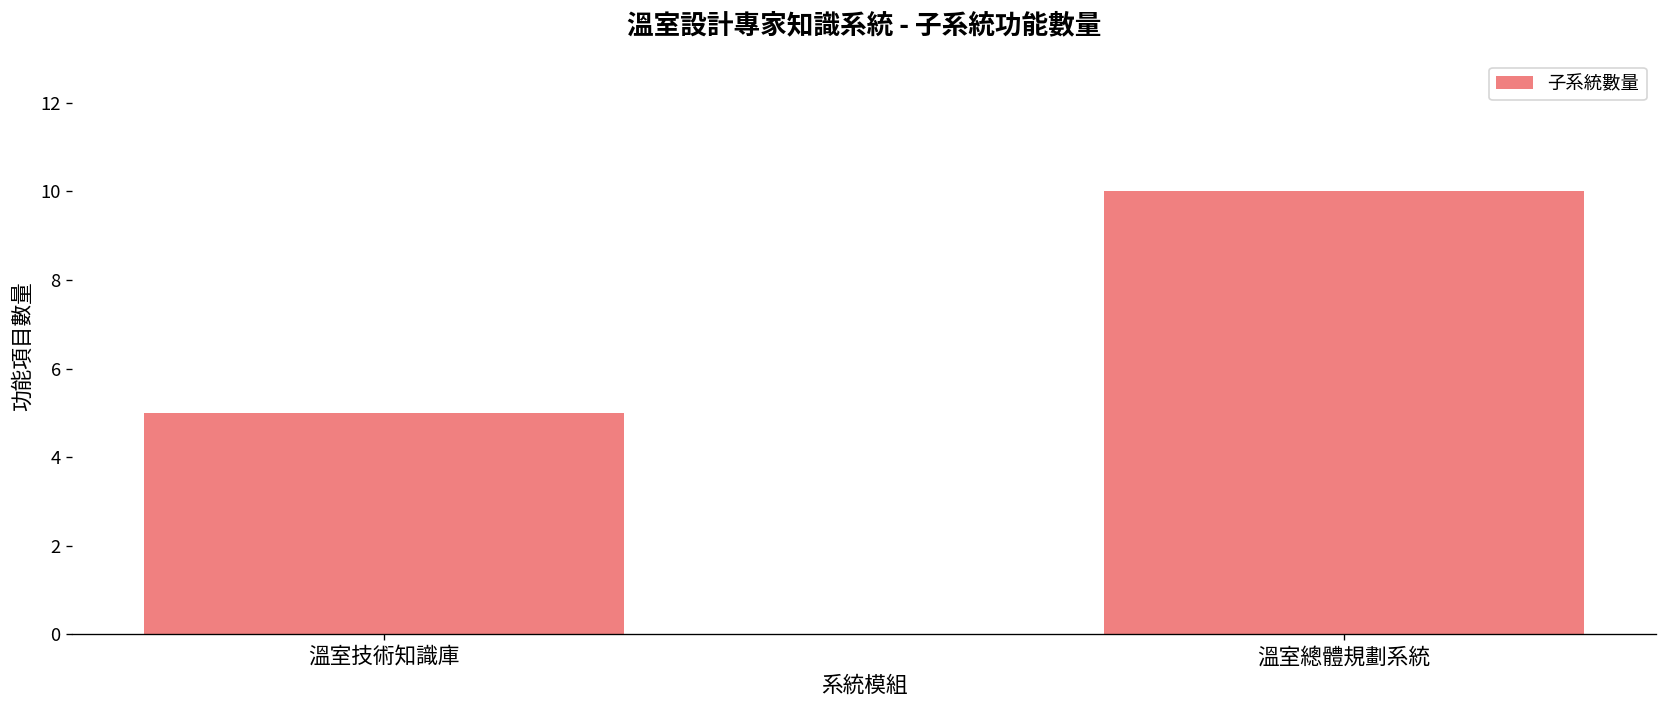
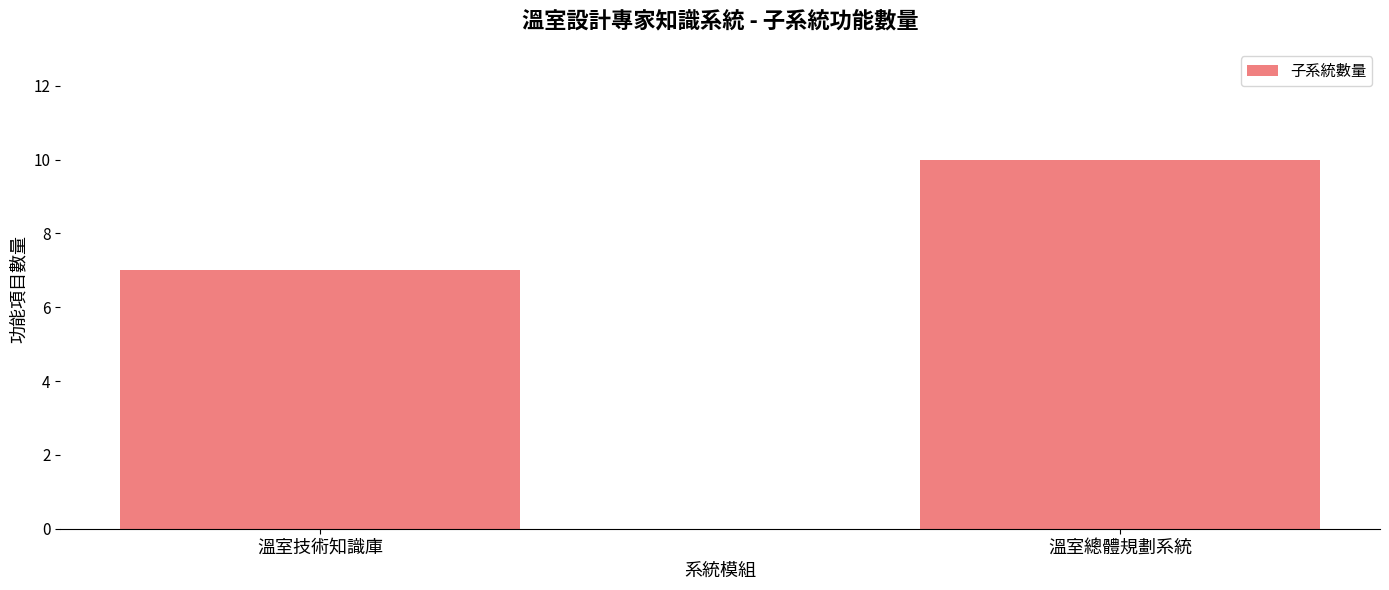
溫室技術知識庫: 5 -> 7
